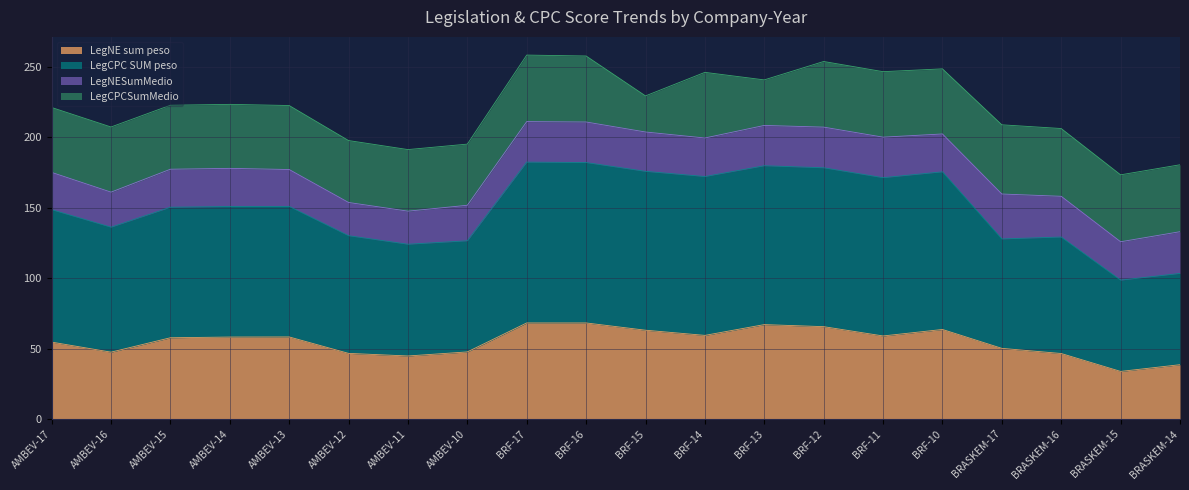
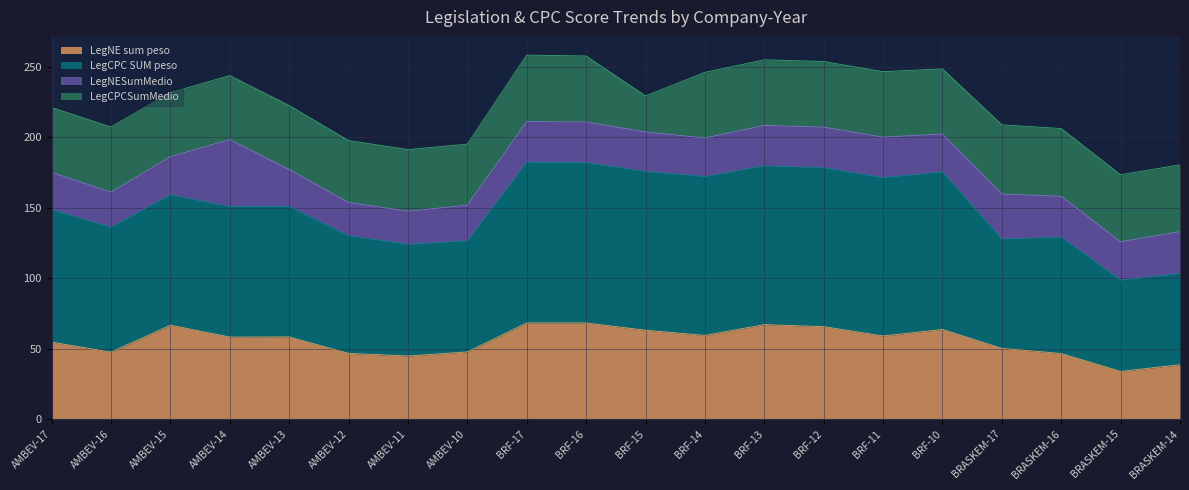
LegNE sum peso, AMBEV-15: 58 -> 67
LegNESumMedio, AMBEV-14: 27 -> 48
LegCPCSumMedio, BRF-13: 32 -> 47
